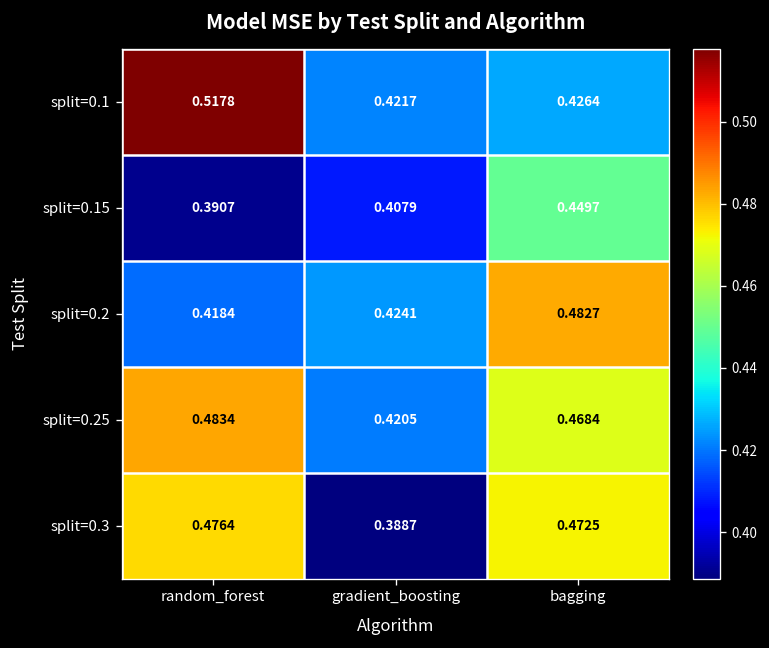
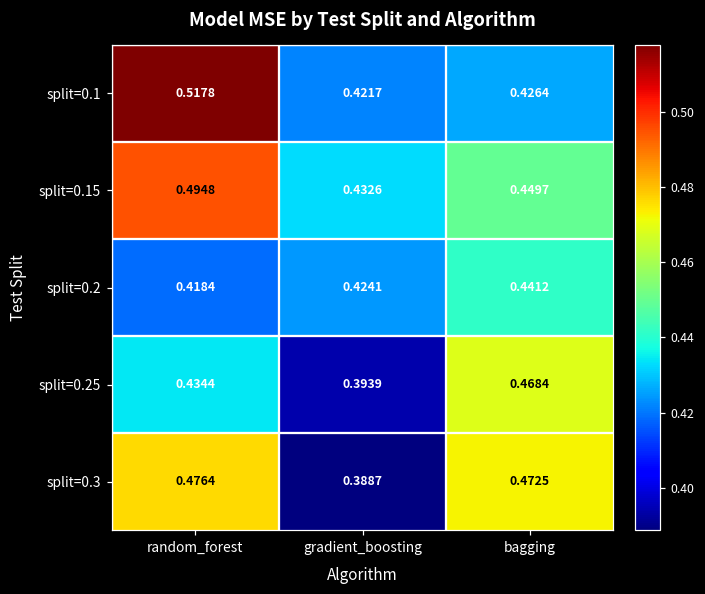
split=0.15, random_forest: 0.3907 -> 0.4948
split=0.15, gradient_boosting: 0.4079 -> 0.4326
split=0.2, bagging: 0.4827 -> 0.4412
split=0.25, random_forest: 0.4834 -> 0.4344
split=0.25, gradient_boosting: 0.4205 -> 0.3939
